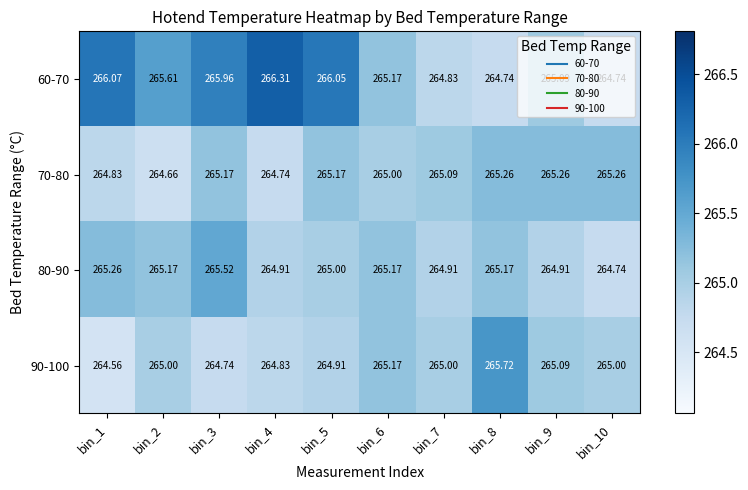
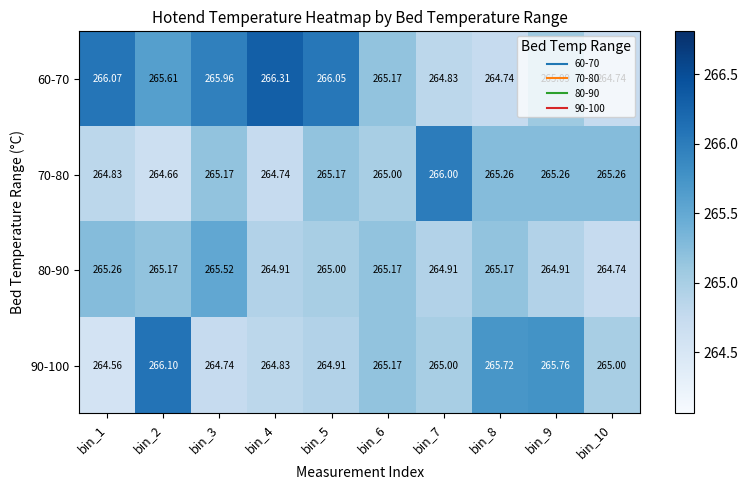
70-80, bin_7: 265.09 -> 266.00
90-100, bin_2: 265.00 -> 266.10
90-100, bin_9: 265.09 -> 265.76
